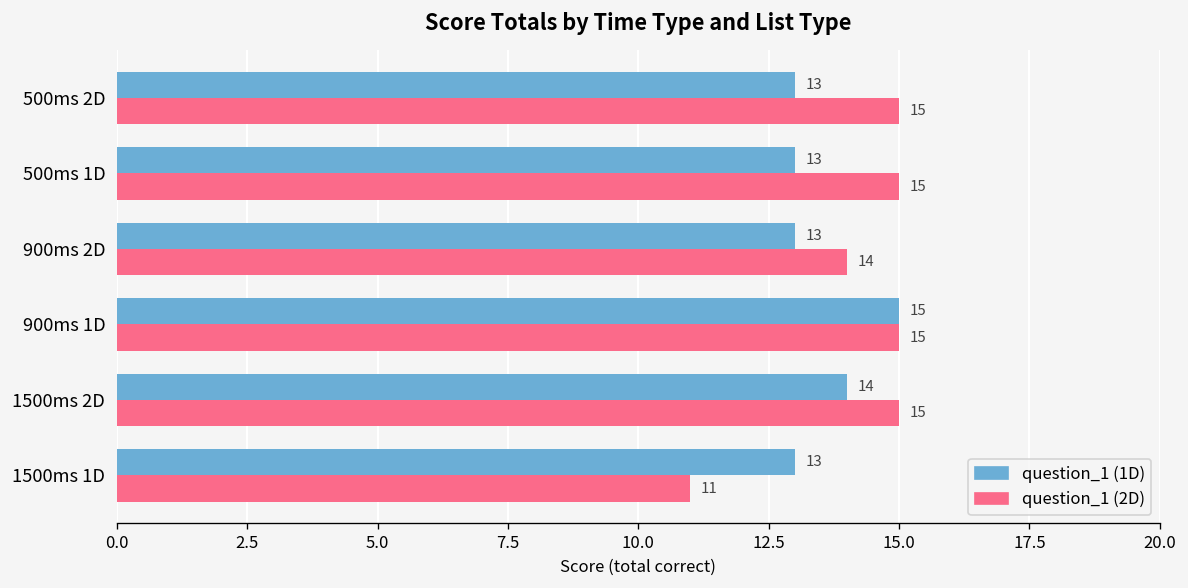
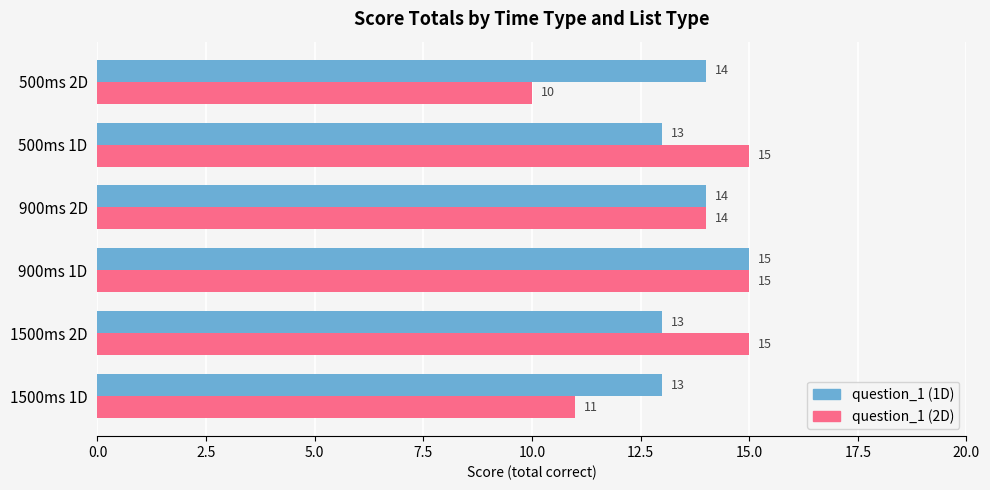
question_1 (1D), 500ms 2D: 13 -> 14
question_1 (2D), 500ms 2D: 15 -> 10
question_1 (1D), 900ms 2D: 13 -> 14
question_1 (1D), 1500ms 2D: 14 -> 13
